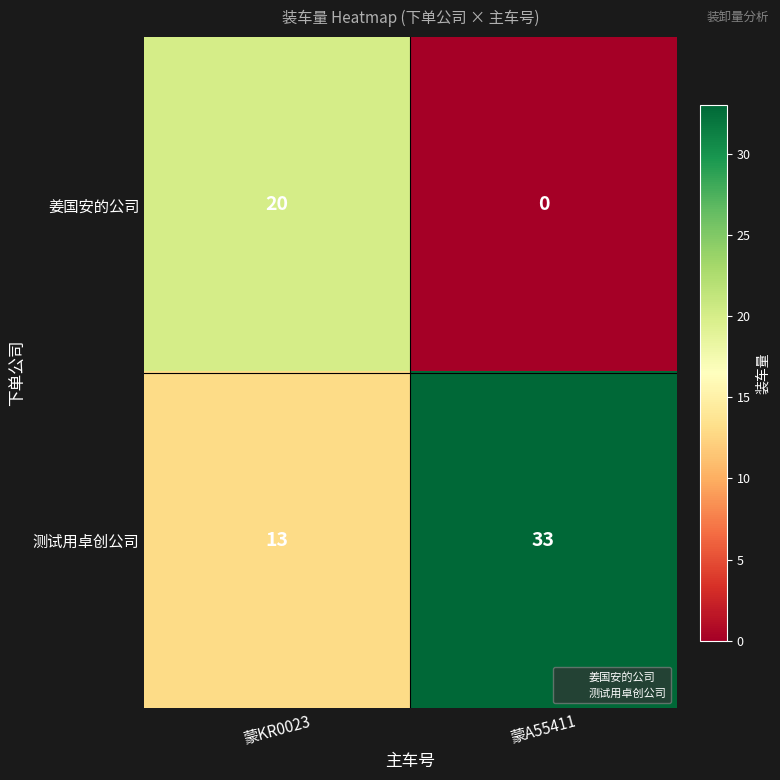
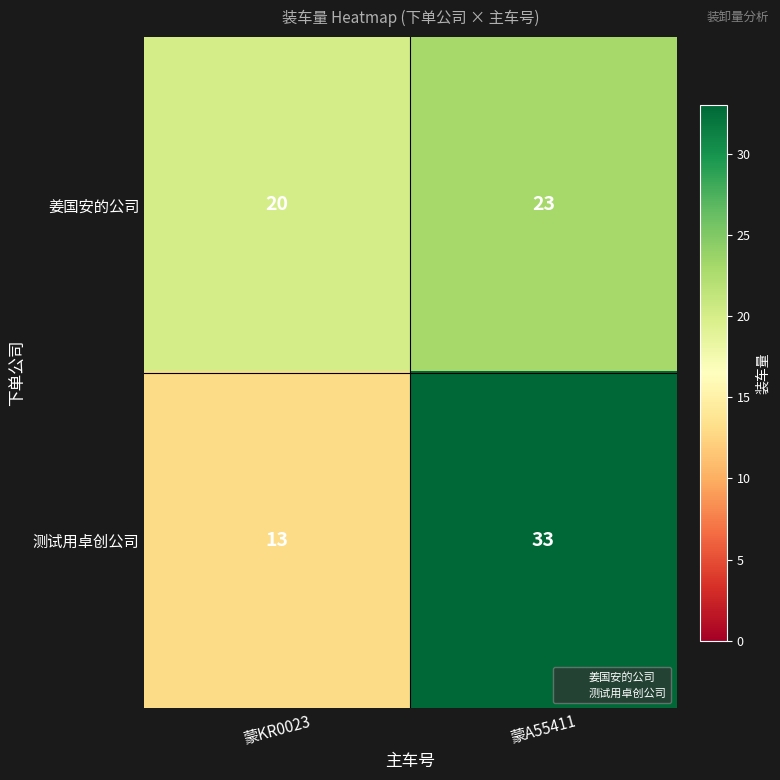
姜国安的公司, 蒙A55411: 0 -> 23
